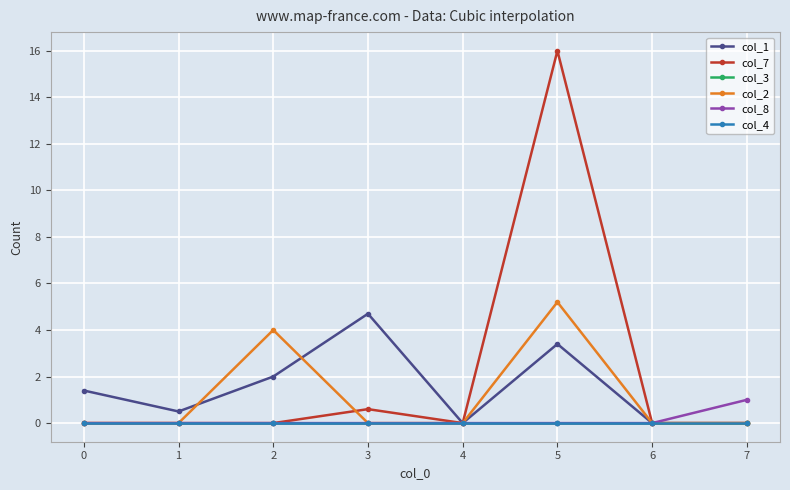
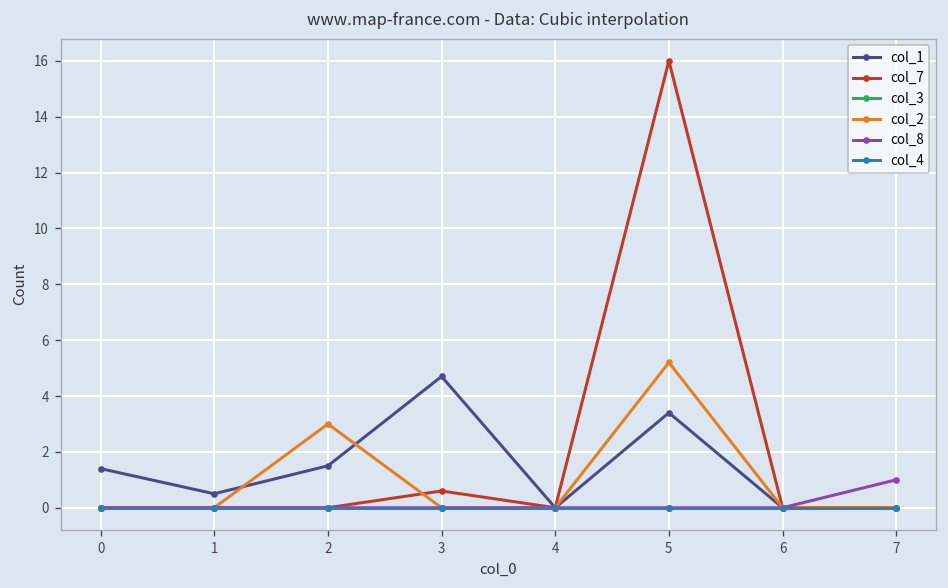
col_1, 2: 2.0 -> 1.5
col_2, 2: 4 -> 3
